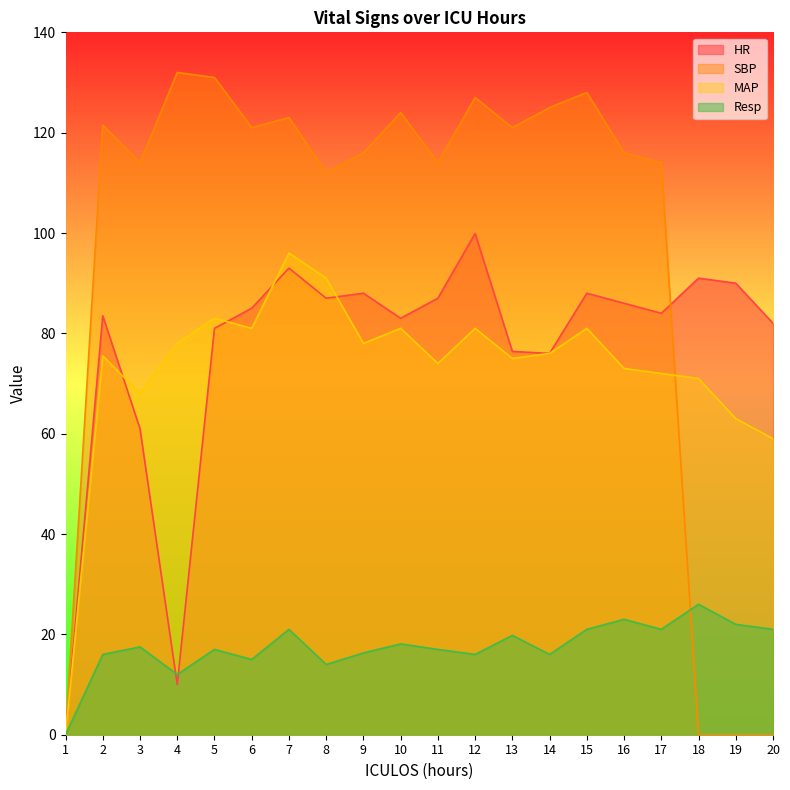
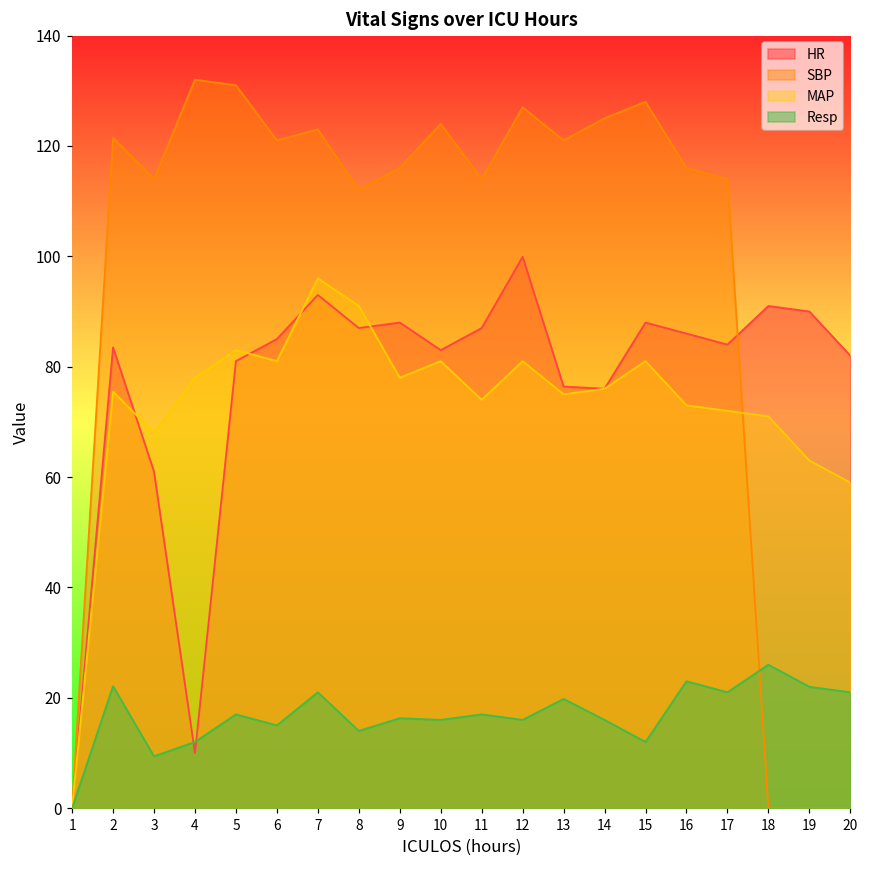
Resp, 2: 16 -> 22
Resp, 3: 18 -> 9
Resp, 10: 18 -> 16
Resp, 15: 21 -> 12
